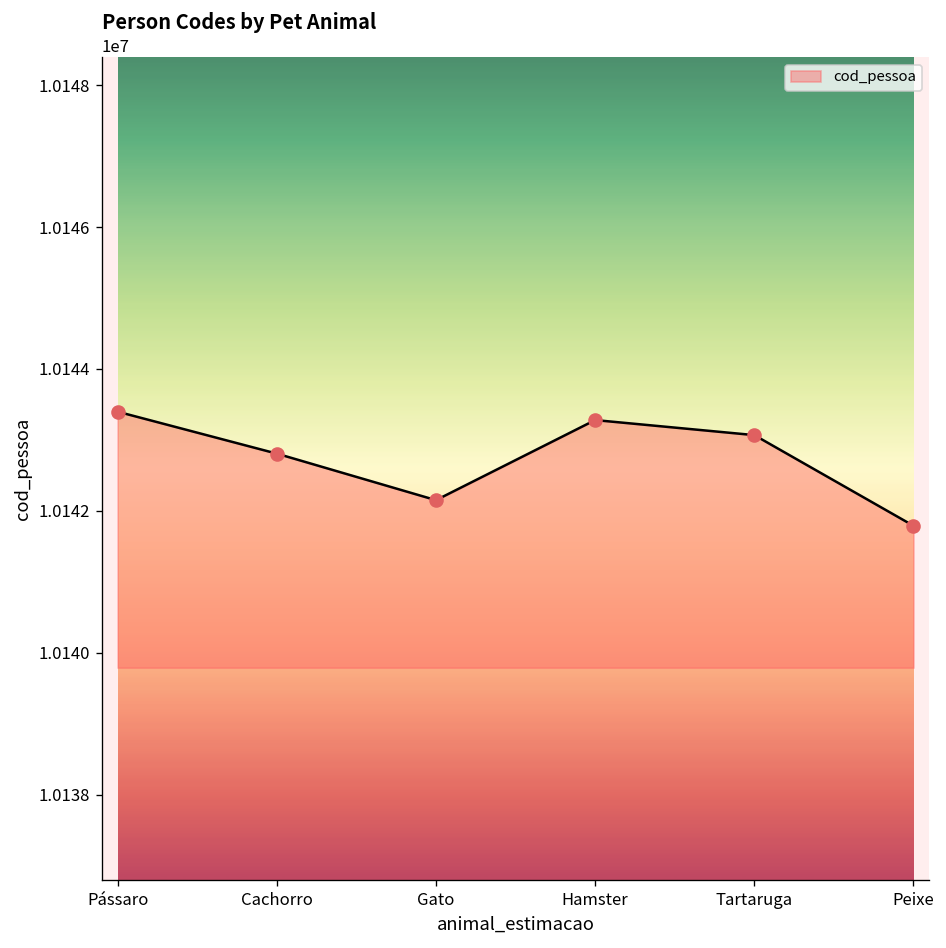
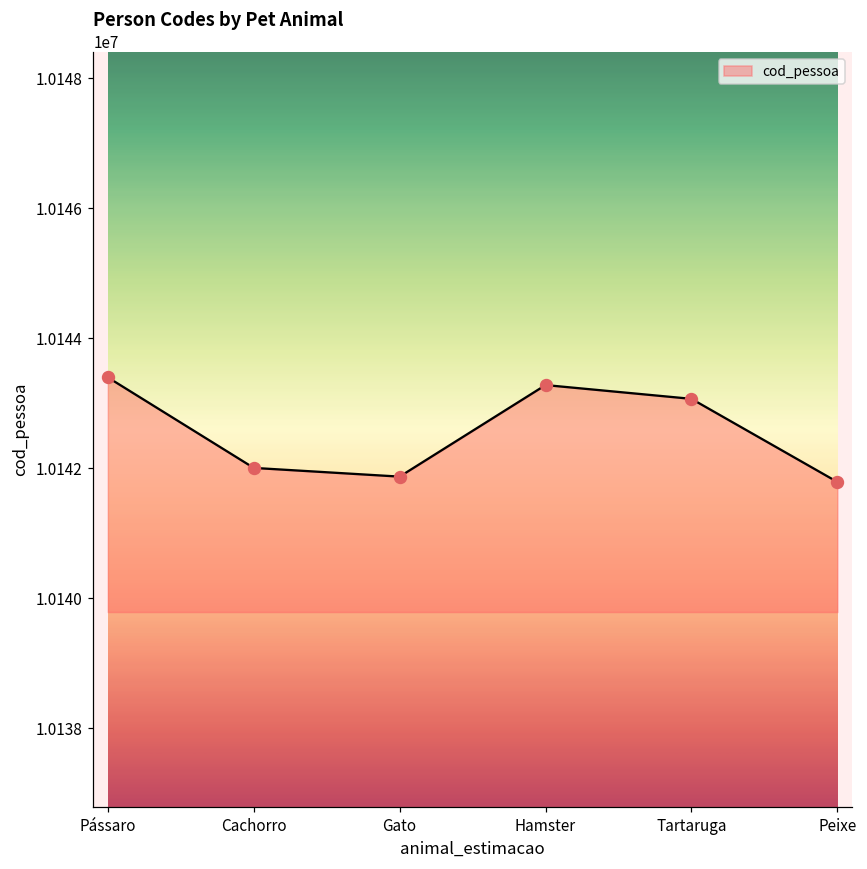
Cachorro: 10142800 -> 10142000
Gato: 10142200 -> 10141900
